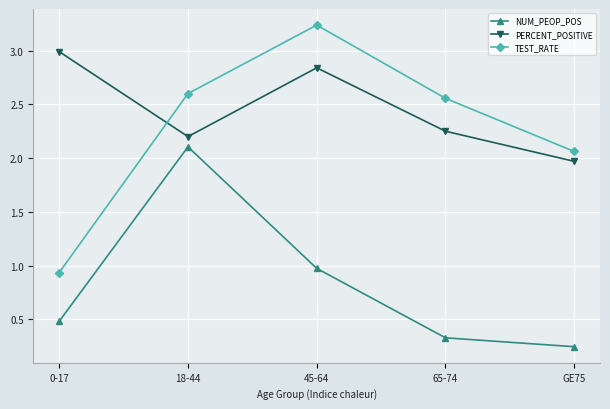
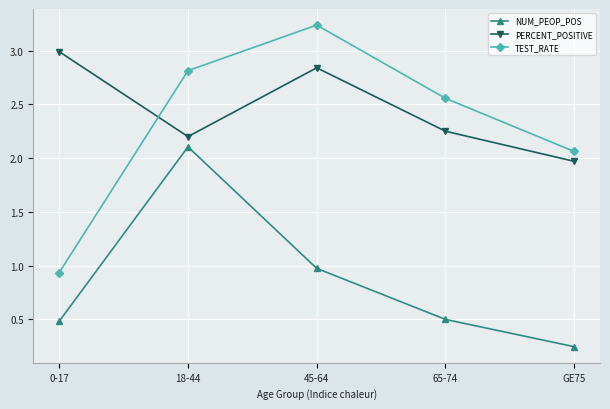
TEST_RATE, 18-44: 2.60 -> 2.81
NUM_PEOP_POS, 65-74: 0.33 -> 0.50
